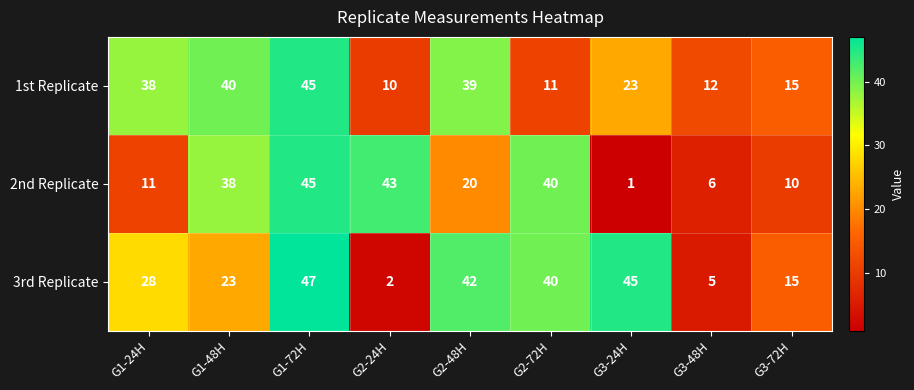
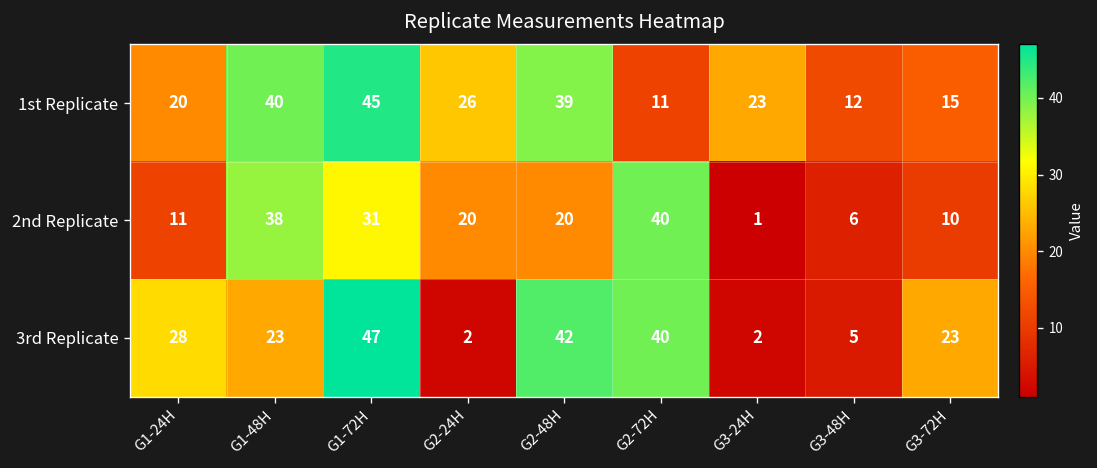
1st Replicate, G1-24H: 38 -> 20
1st Replicate, G2-24H: 10 -> 26
2nd Replicate, G1-72H: 45 -> 31
2nd Replicate, G2-24H: 43 -> 20
3rd Replicate, G3-24H: 45 -> 2
3rd Replicate, G3-72H: 15 -> 23
